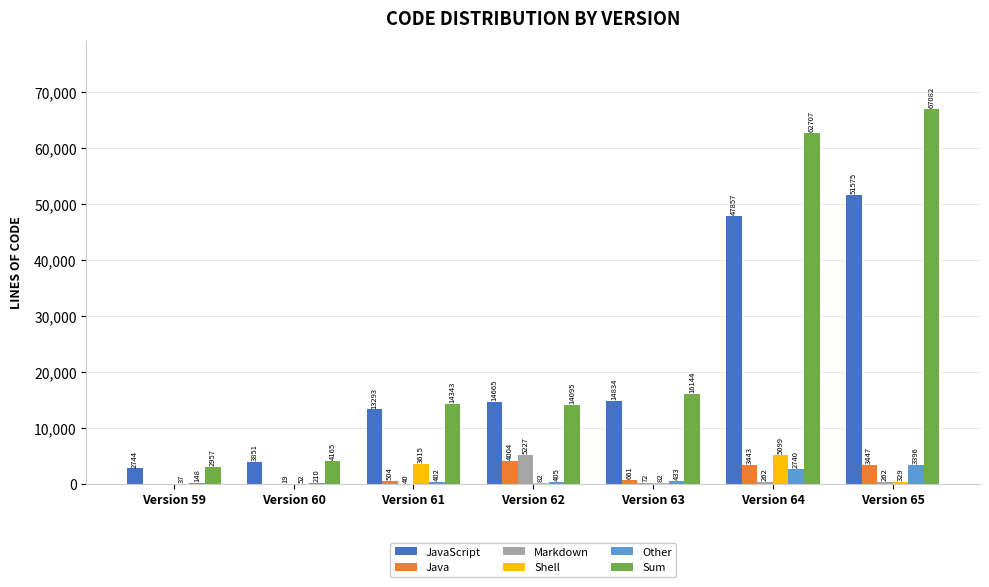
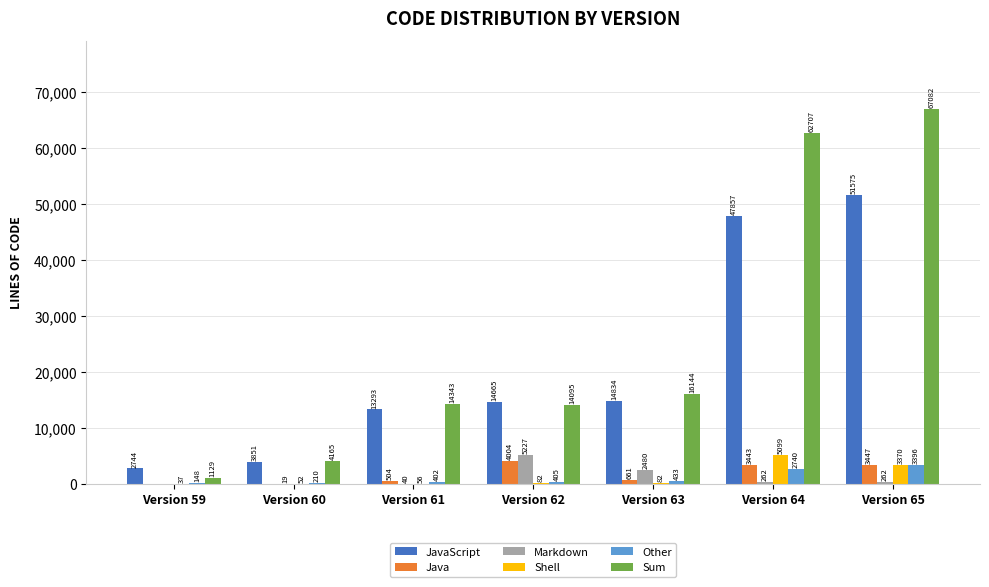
Sum, Version 59: 2957 -> 1129
Shell, Version 61: 3615 -> 56
Markdown, Version 63: 72 -> 2480
Shell, Version 65: 329 -> 3370
